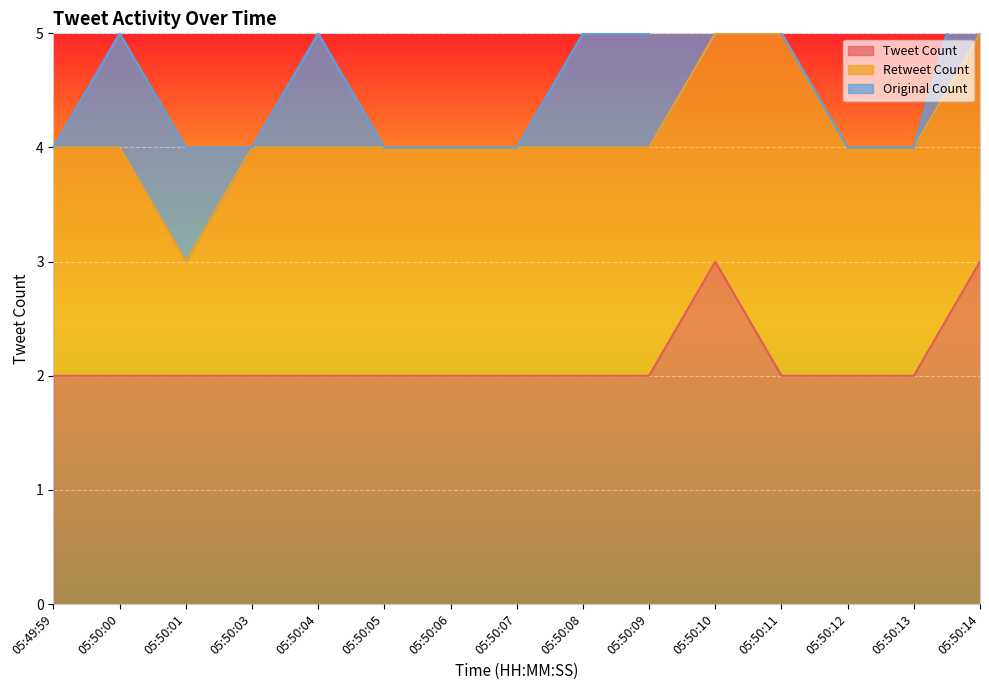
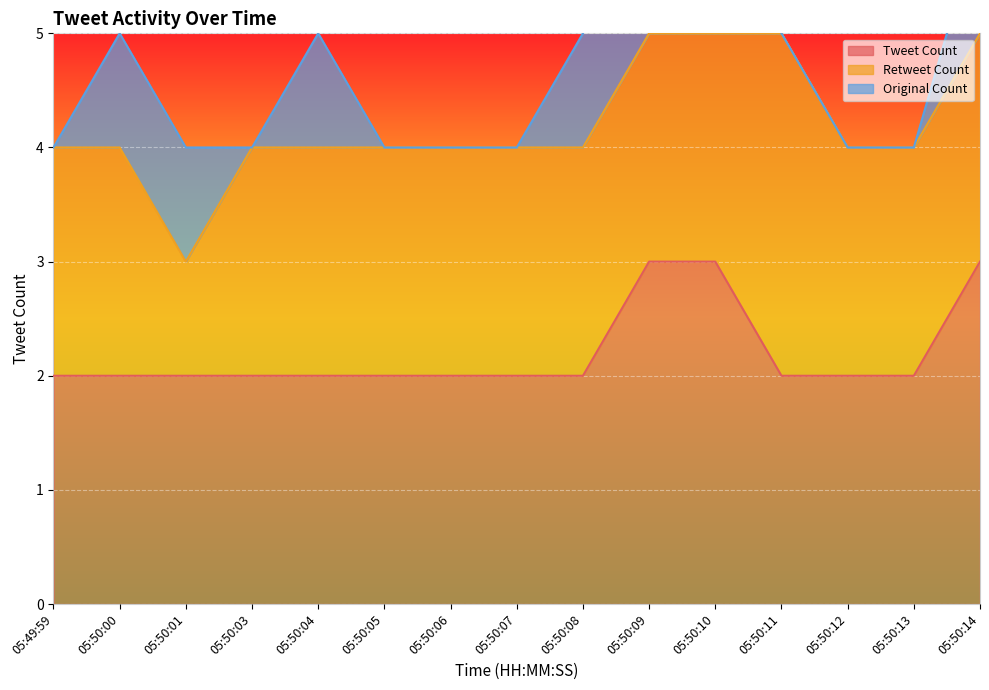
Tweet Count, 05:50:09: 2 -> 3
